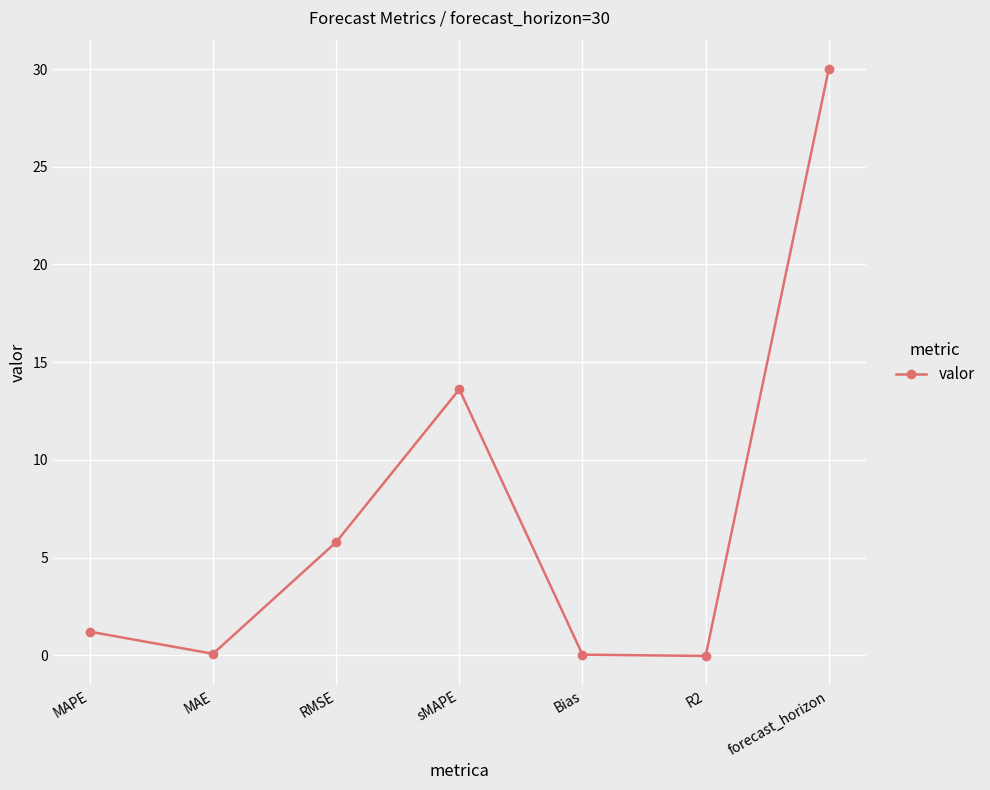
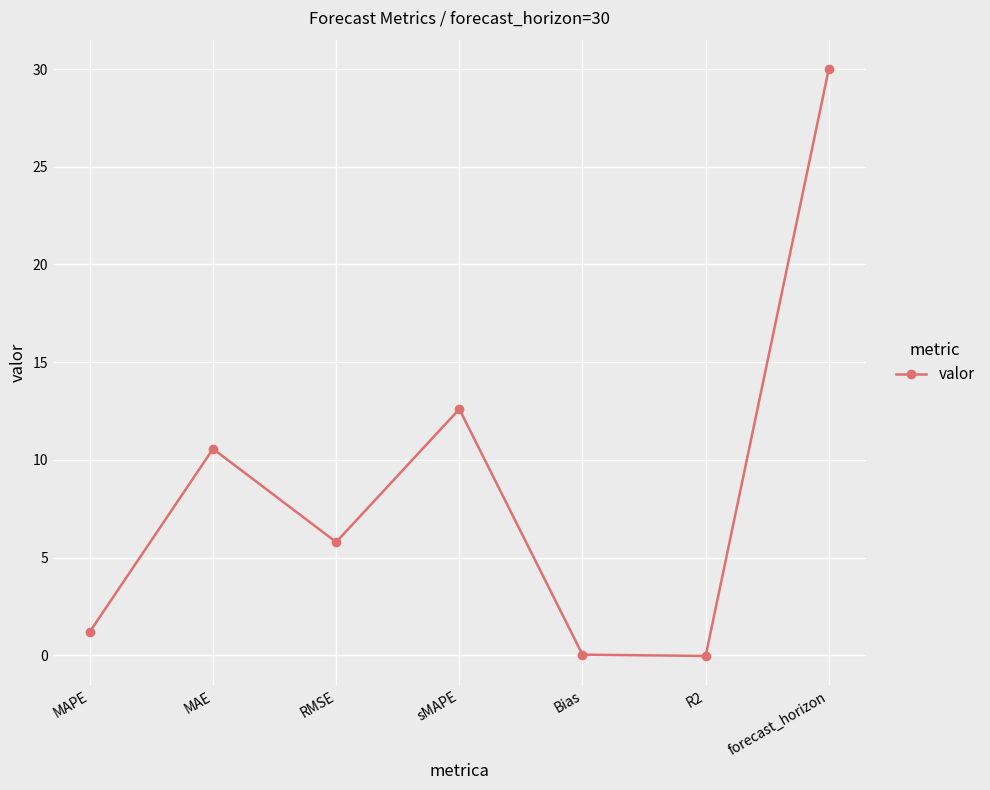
MAE: 0.1 -> 10.6
sMAPE: 13.6 -> 12.6
